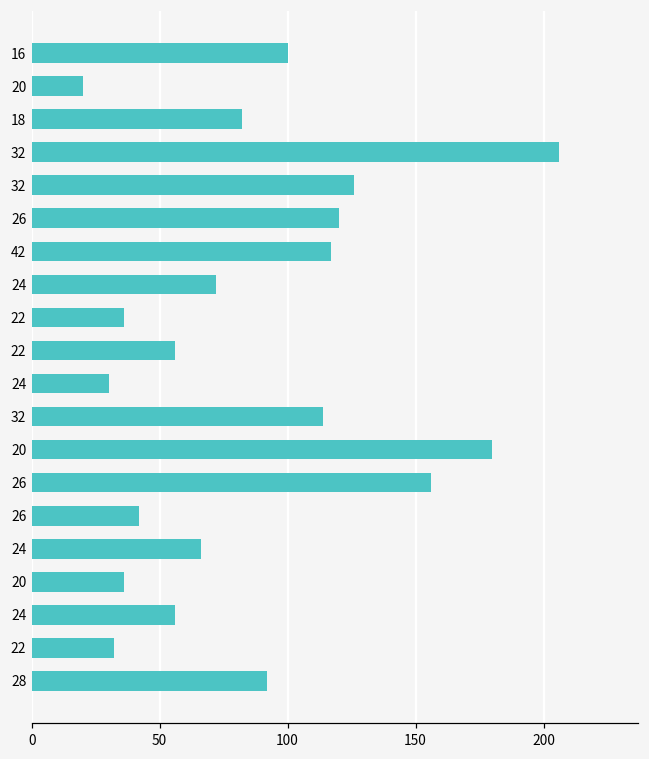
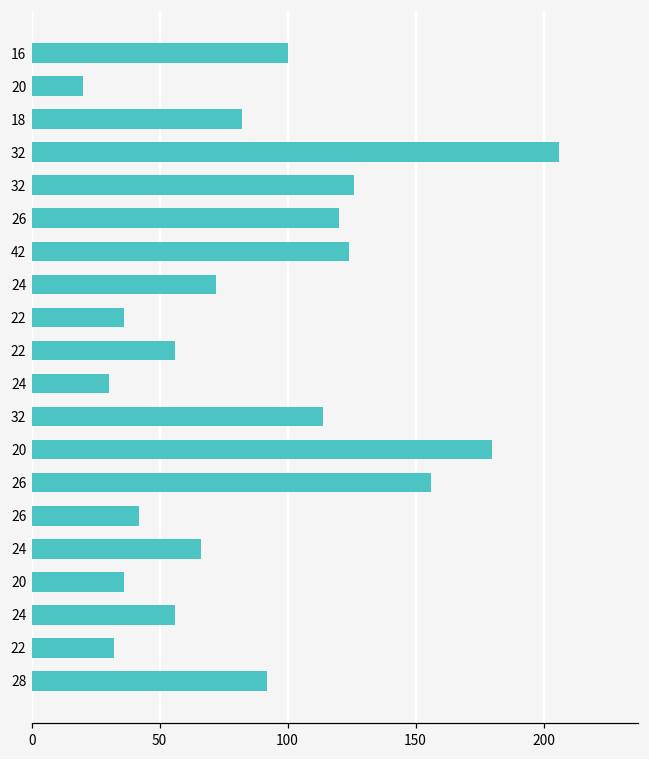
42: 117 -> 124
